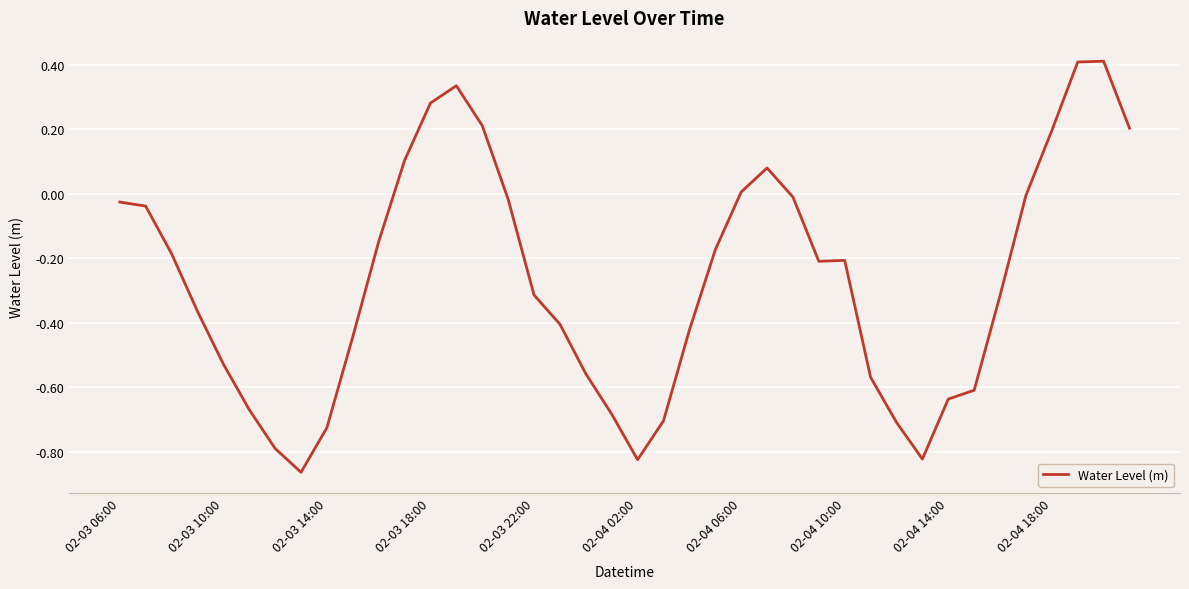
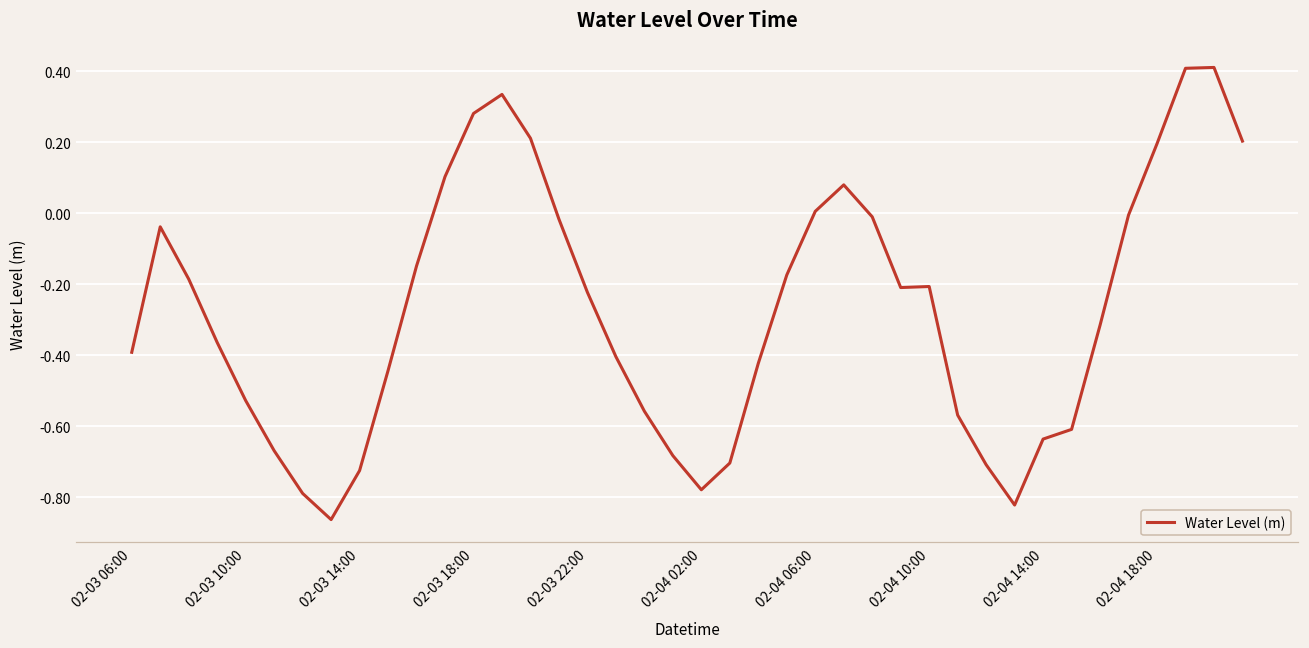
02-03 06:00: -0.03 -> -0.39
02-03 22:00: -0.31 -> -0.22
02-04 02:00: -0.82 -> -0.78
